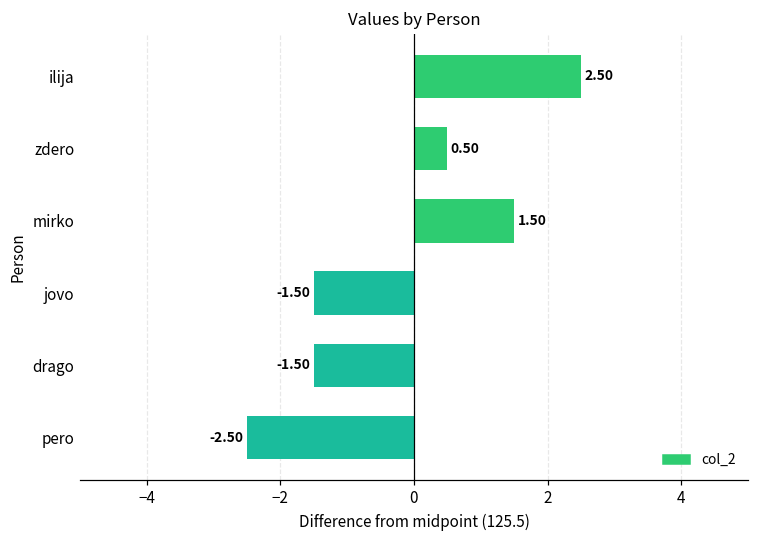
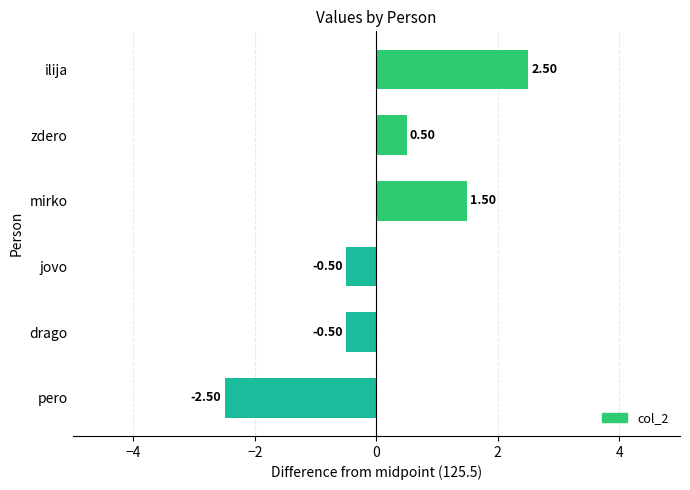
jovo: -1.50 -> -0.50
drago: -1.50 -> -0.50
